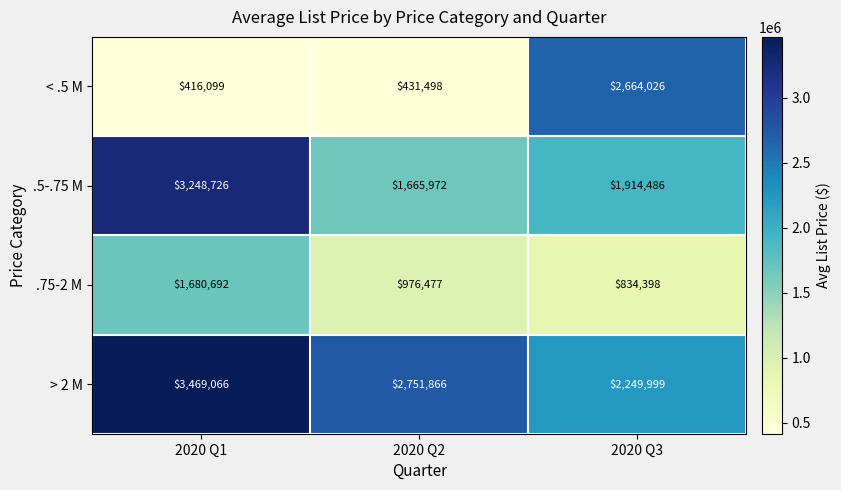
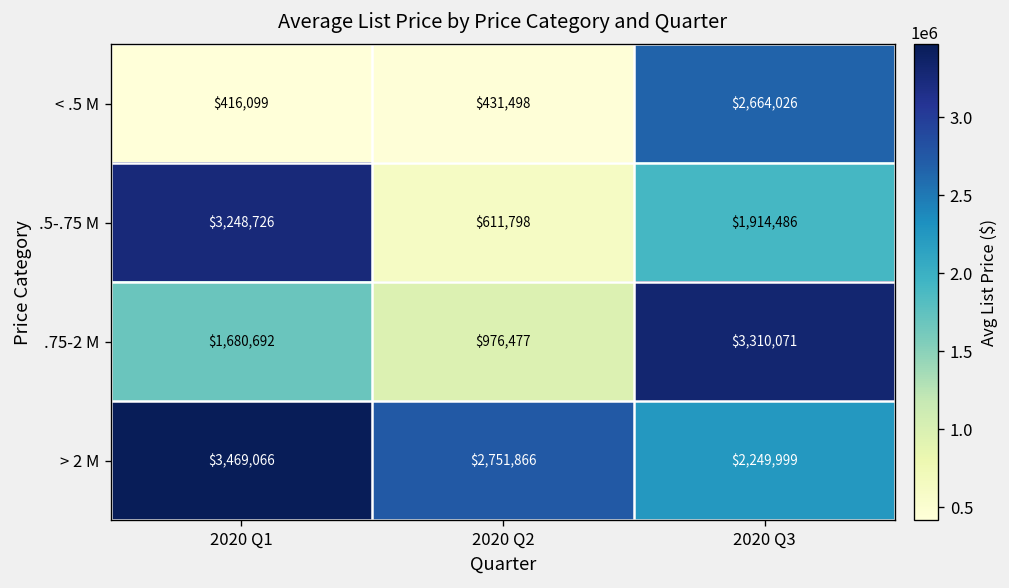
.5-.75 M, 2020 Q2: $1,665,972 -> $611,798
.75-2 M, 2020 Q3: $834,398 -> $3,310,071
